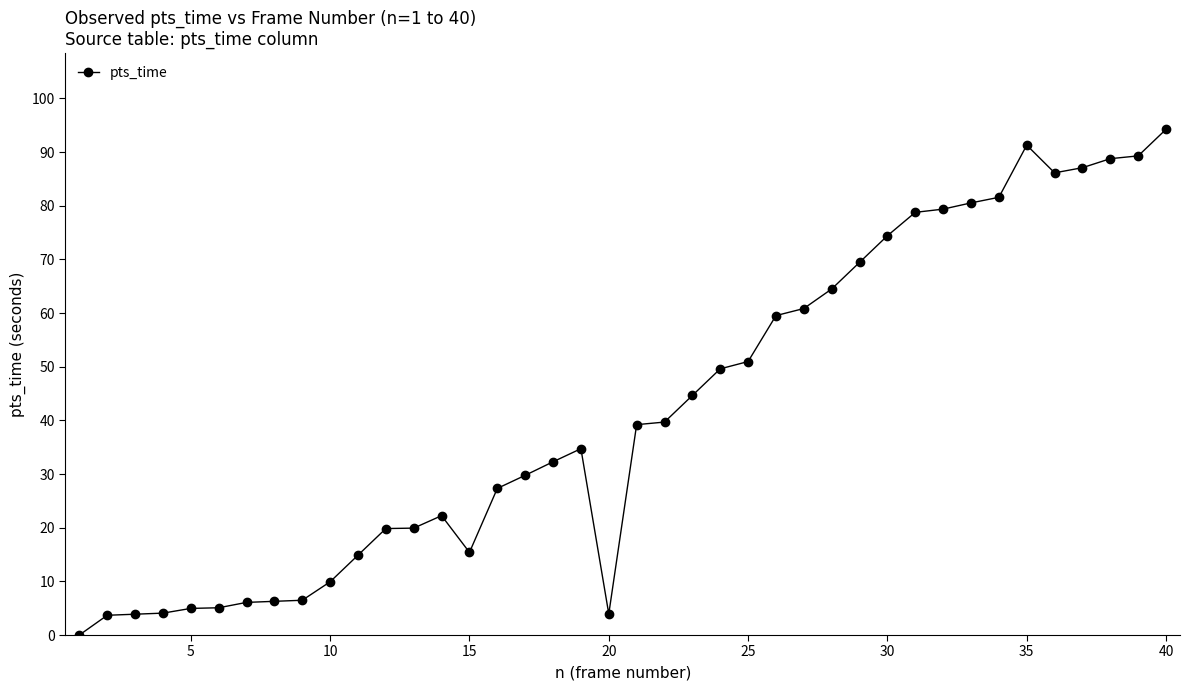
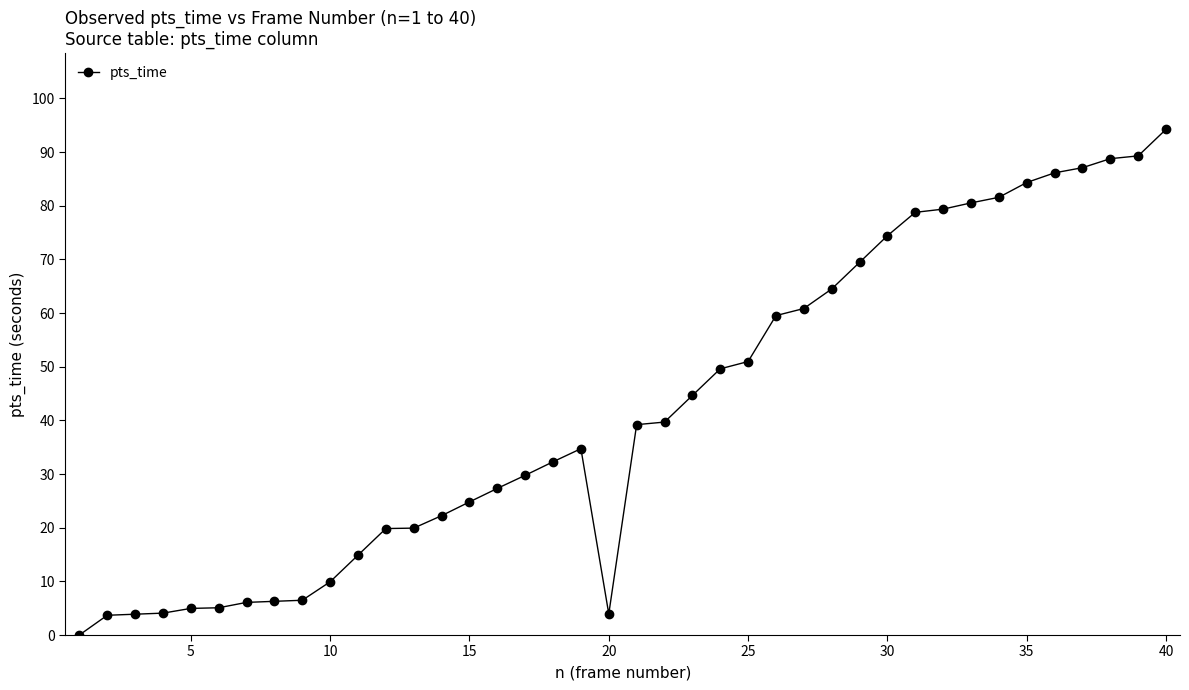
15: 15 -> 25
35: 91 -> 84
